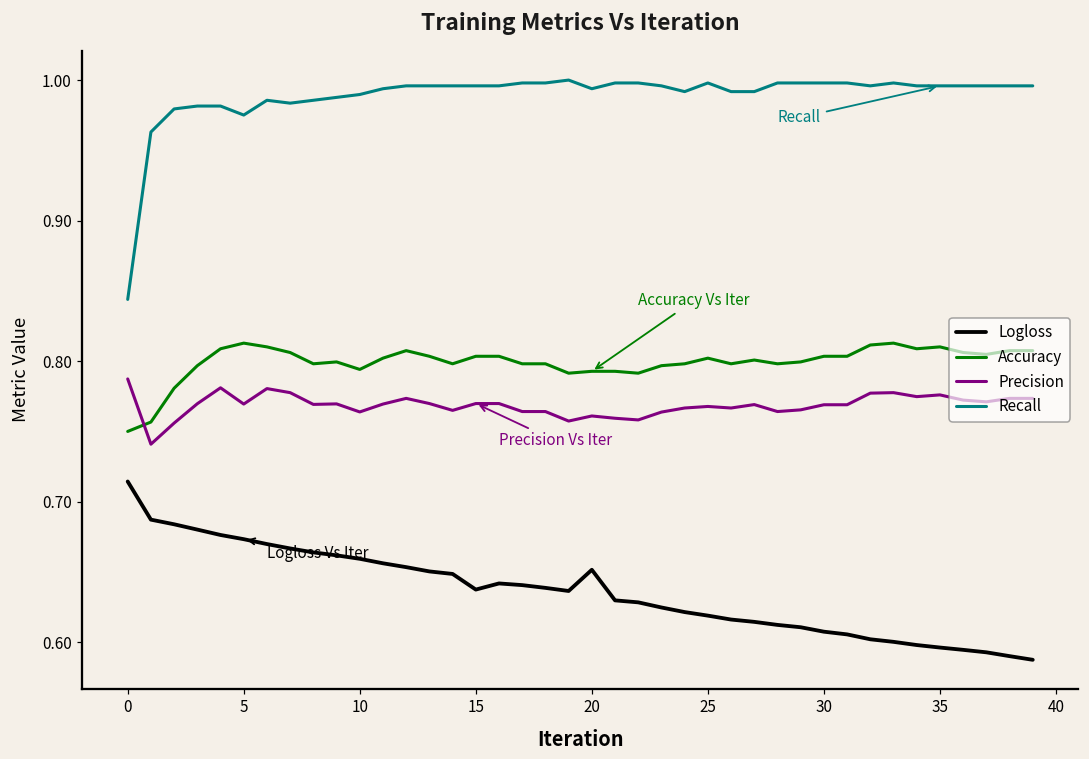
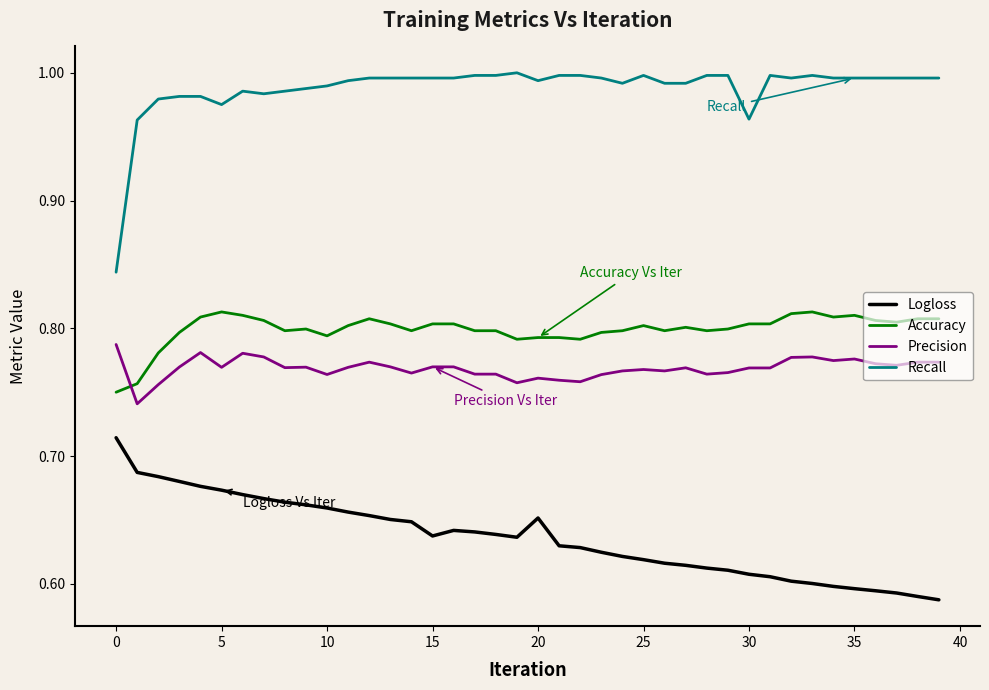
Recall, 30: 0.998 -> 0.964
